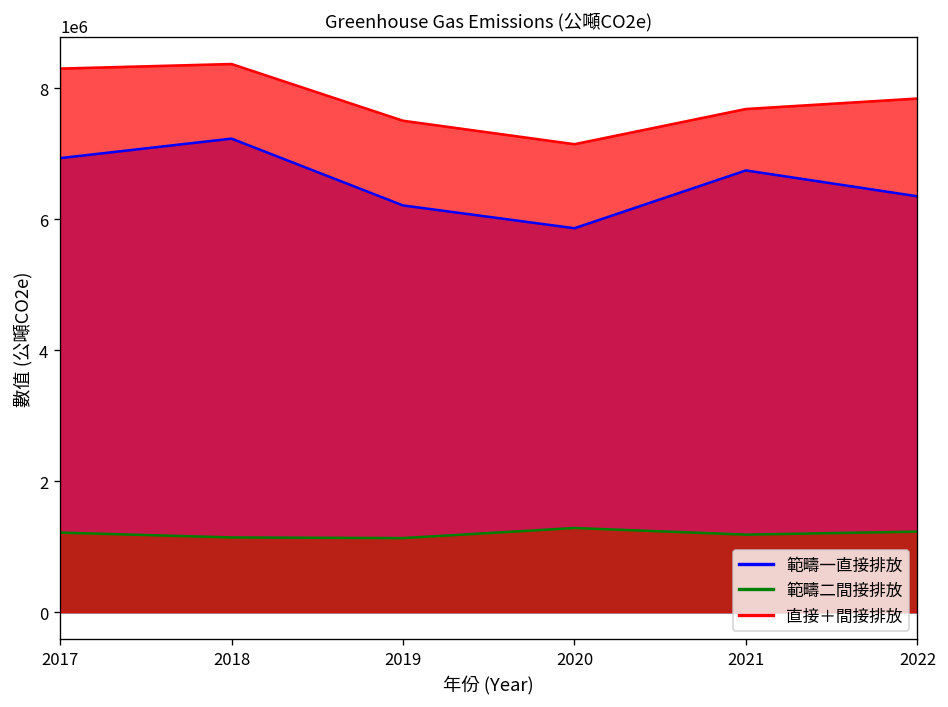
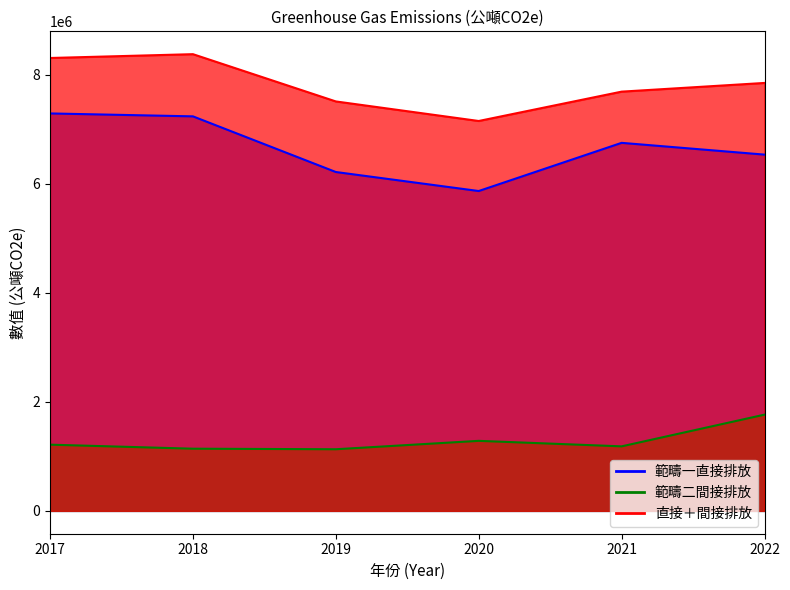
範疇一直接排放, 2017: 6900000 -> 7300000
範疇一直接排放, 2022: 6400000 -> 6500000
範疇二間接排放, 2022: 1200000 -> 1800000
